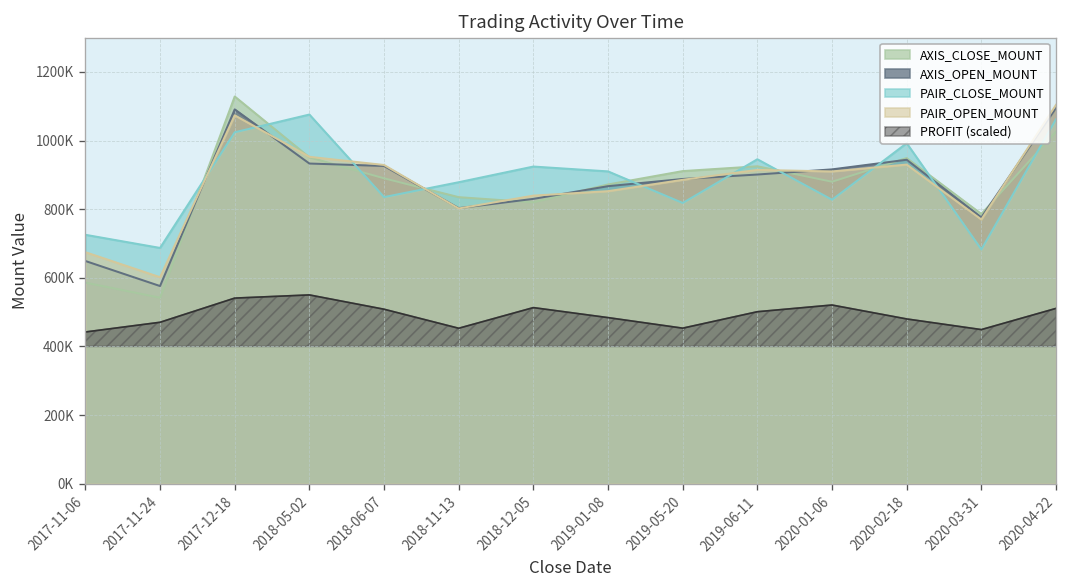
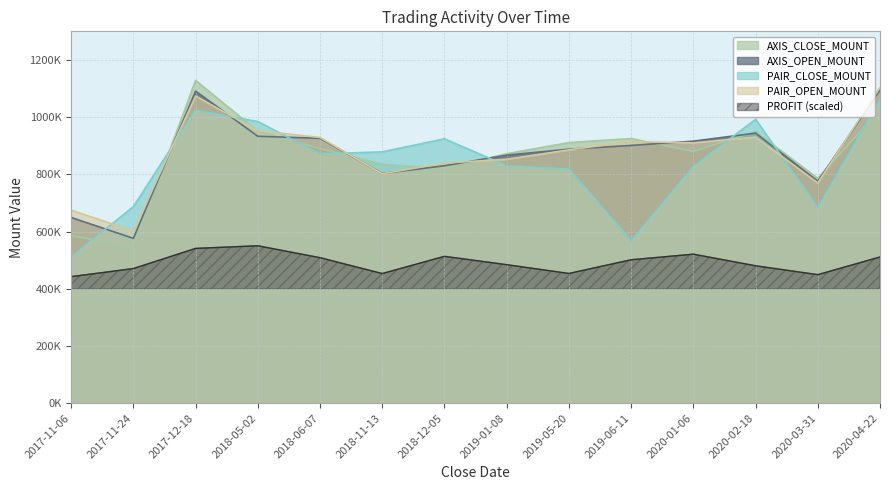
PAIR_CLOSE_MOUNT, 2017-11-06: 730000 -> 510000
PAIR_CLOSE_MOUNT, 2018-05-02: 1080000 -> 980000
PAIR_CLOSE_MOUNT, 2018-06-07: 840000 -> 870000
PAIR_CLOSE_MOUNT, 2019-01-08: 910000 -> 830000
PAIR_CLOSE_MOUNT, 2019-06-11: 950000 -> 570000
